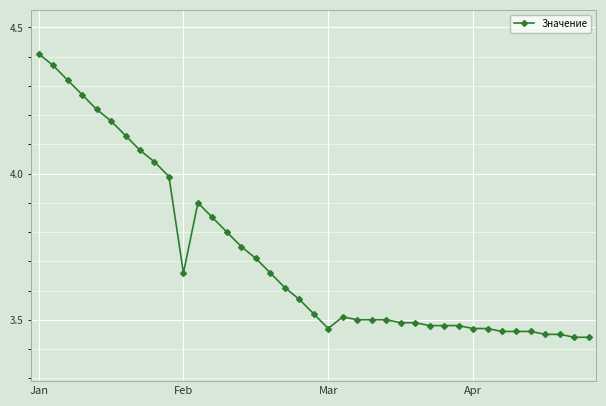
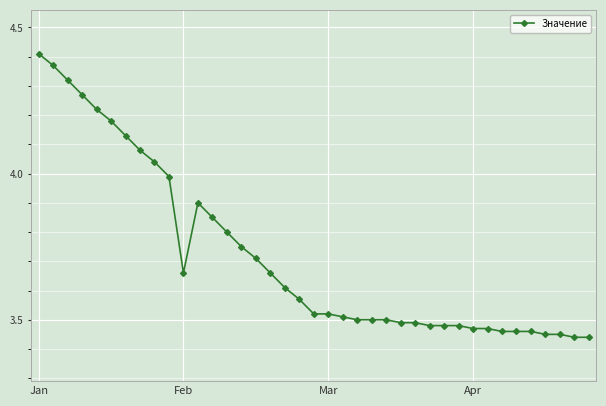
Mar: 3.47 -> 3.52
